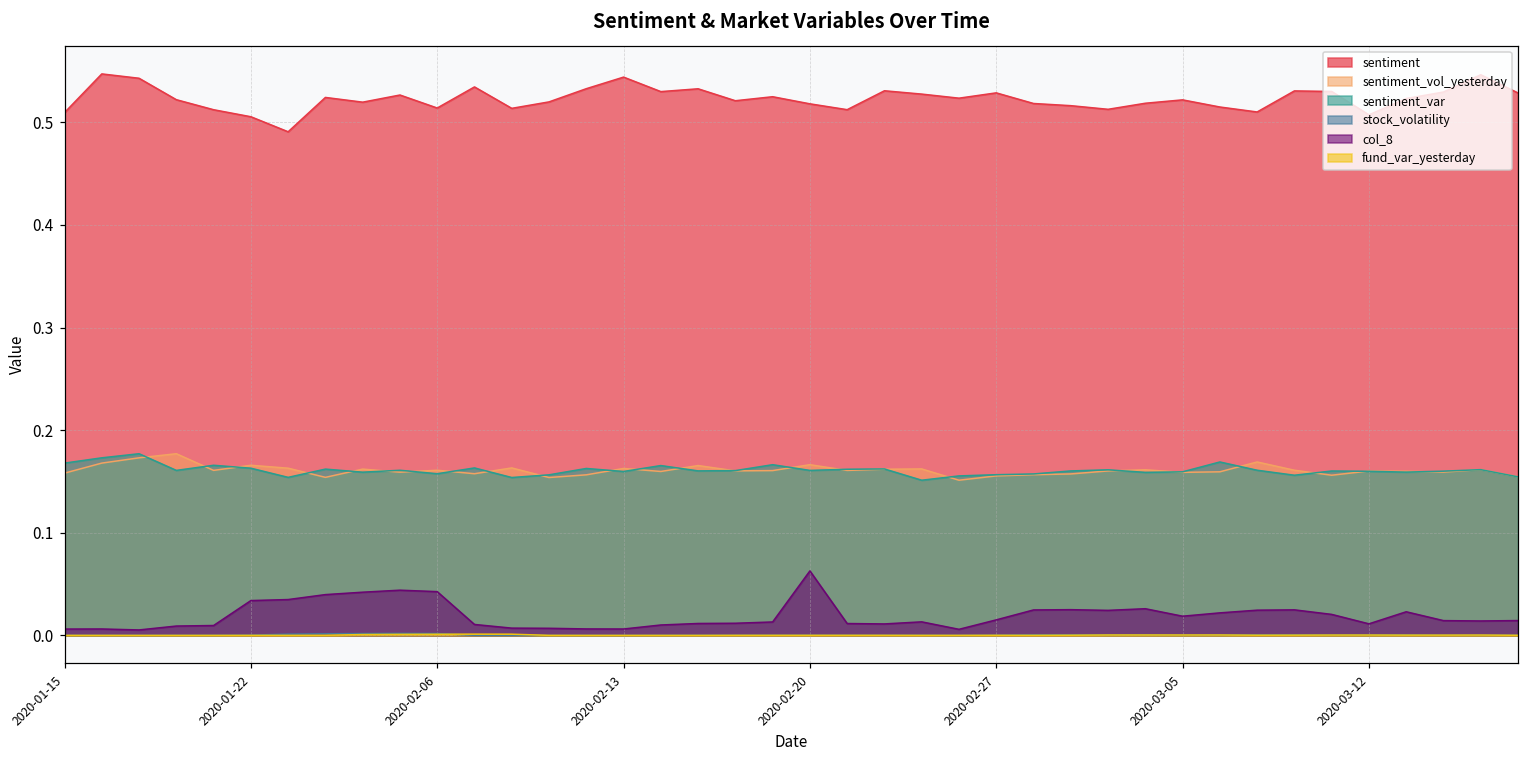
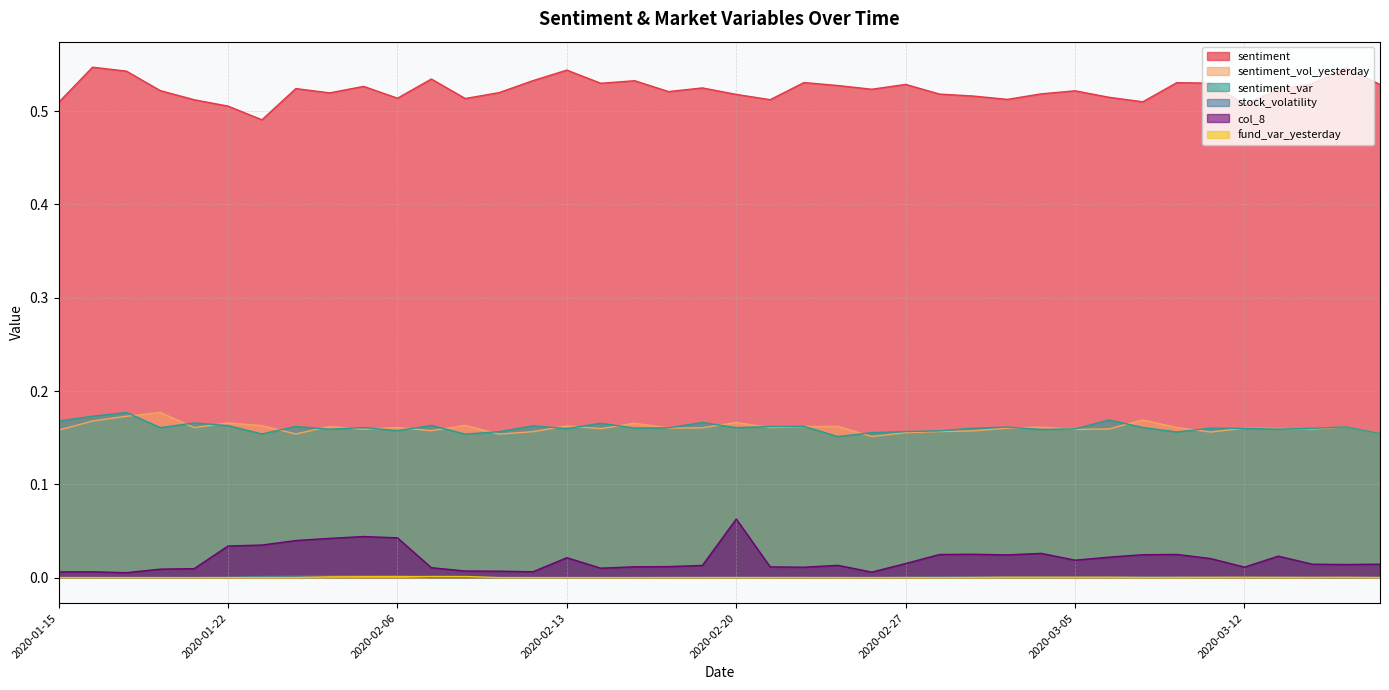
col_8, 2020-02-13: 0.01 -> 0.02
